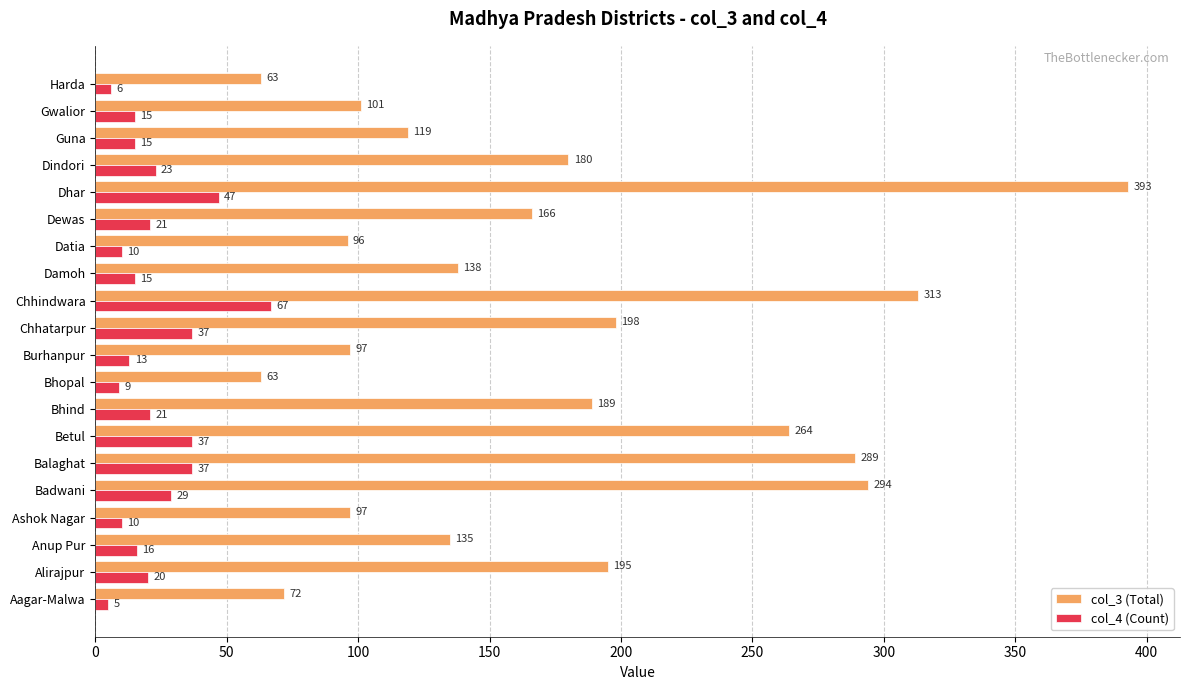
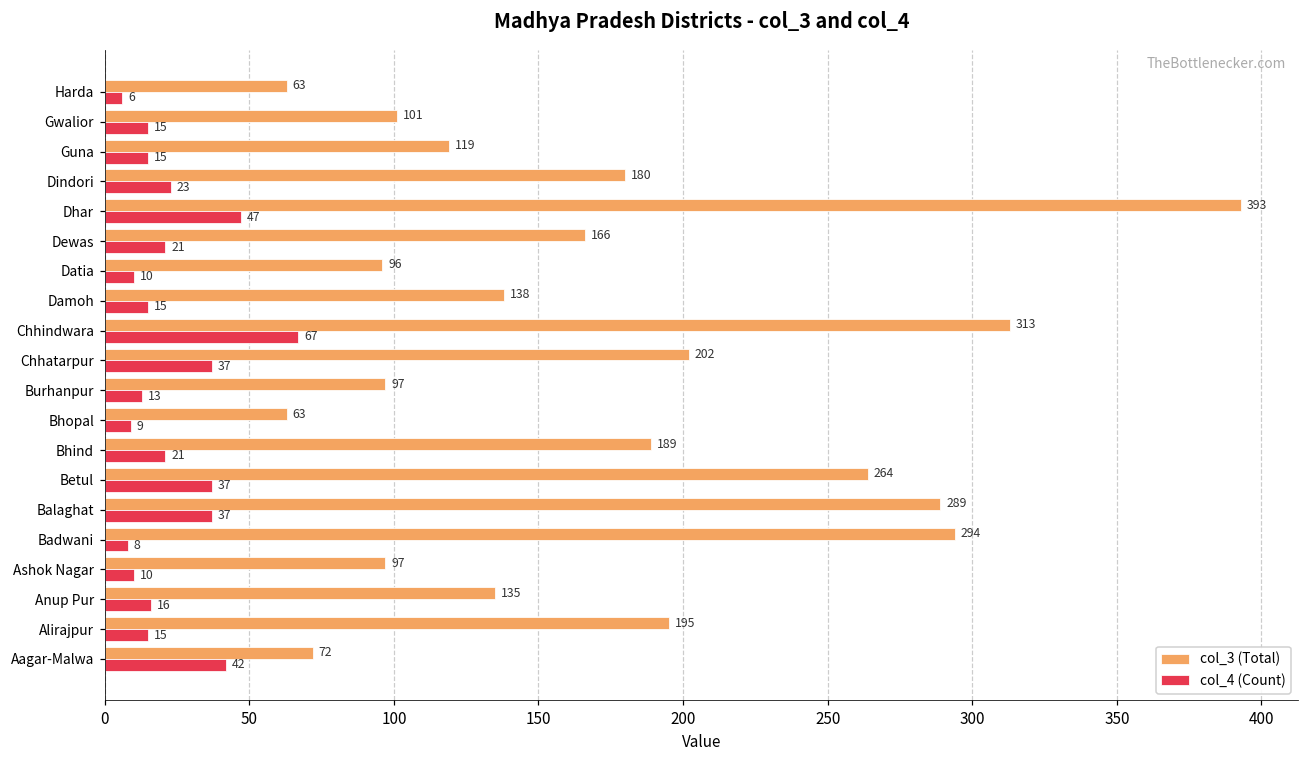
col_3 (Total), Chhatarpur: 198 -> 202
col_4 (Count), Badwani: 29 -> 8
col_4 (Count), Alirajpur: 20 -> 15
col_4 (Count), Aagar-Malwa: 5 -> 42
